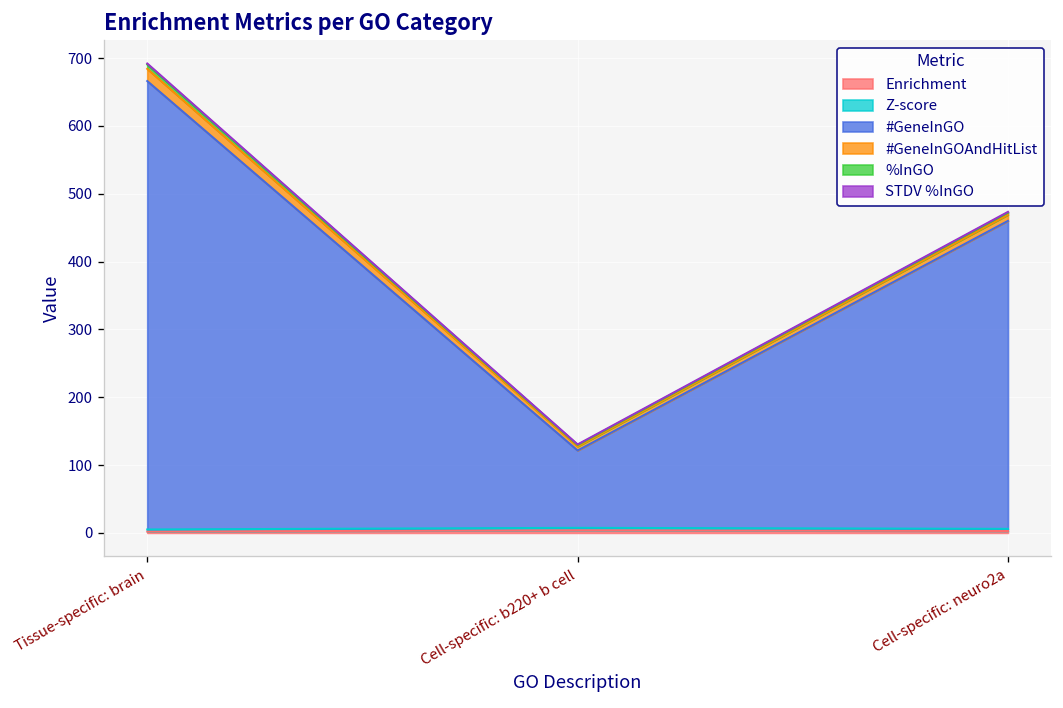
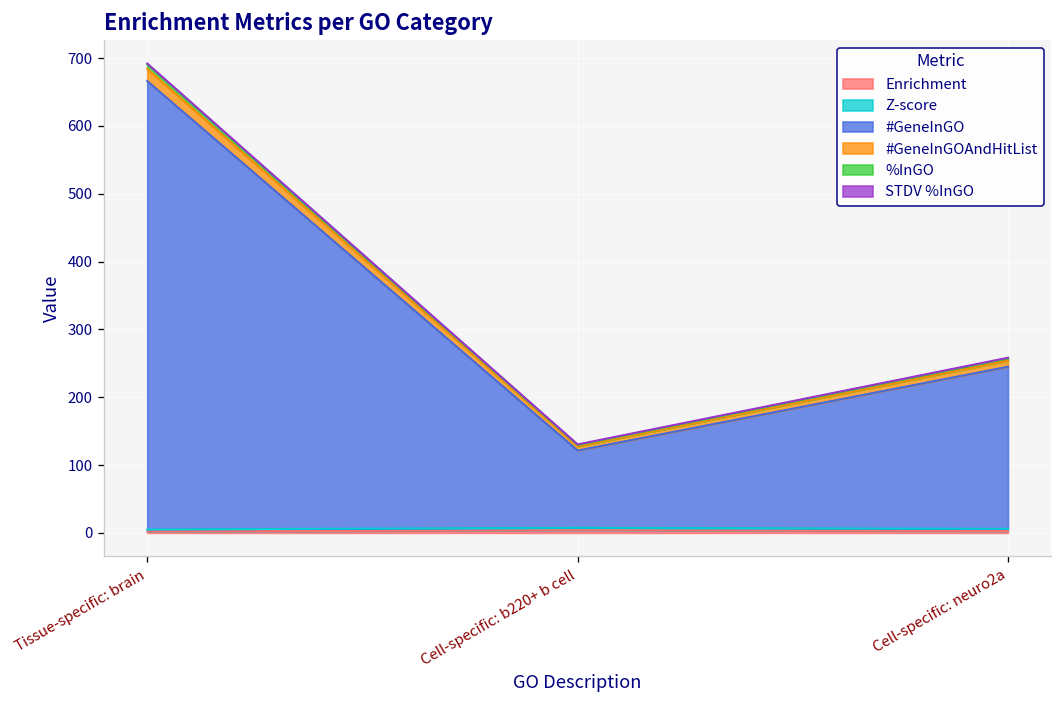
#GeneInGO, Cell-specific: neuro2a: 450 -> 240
